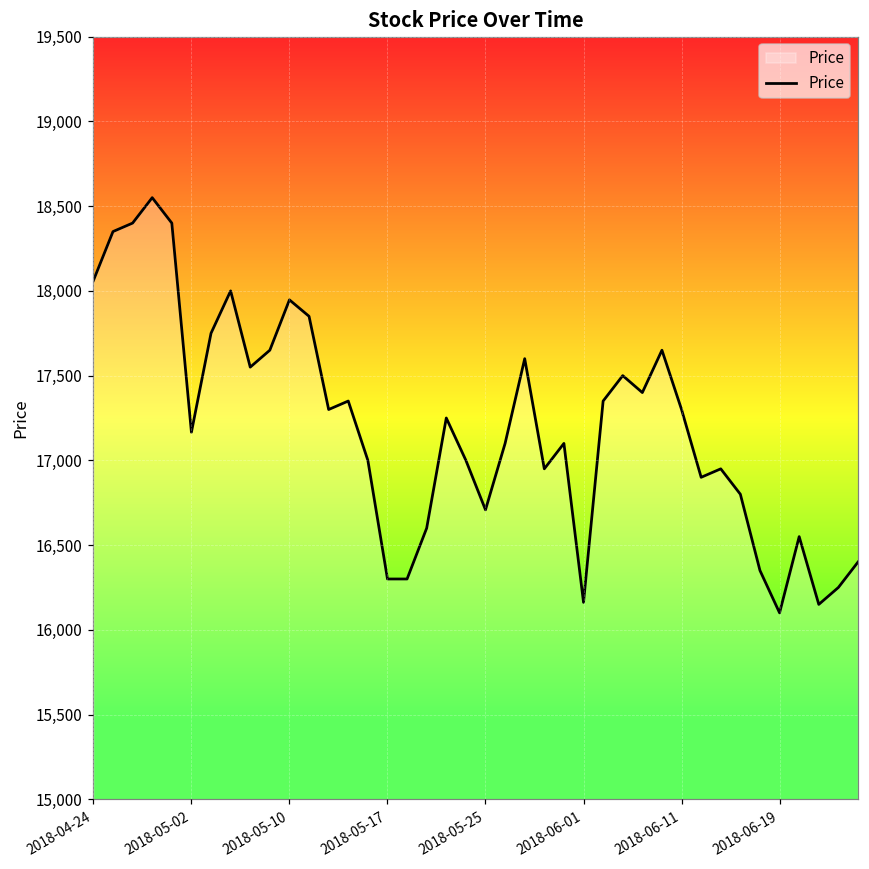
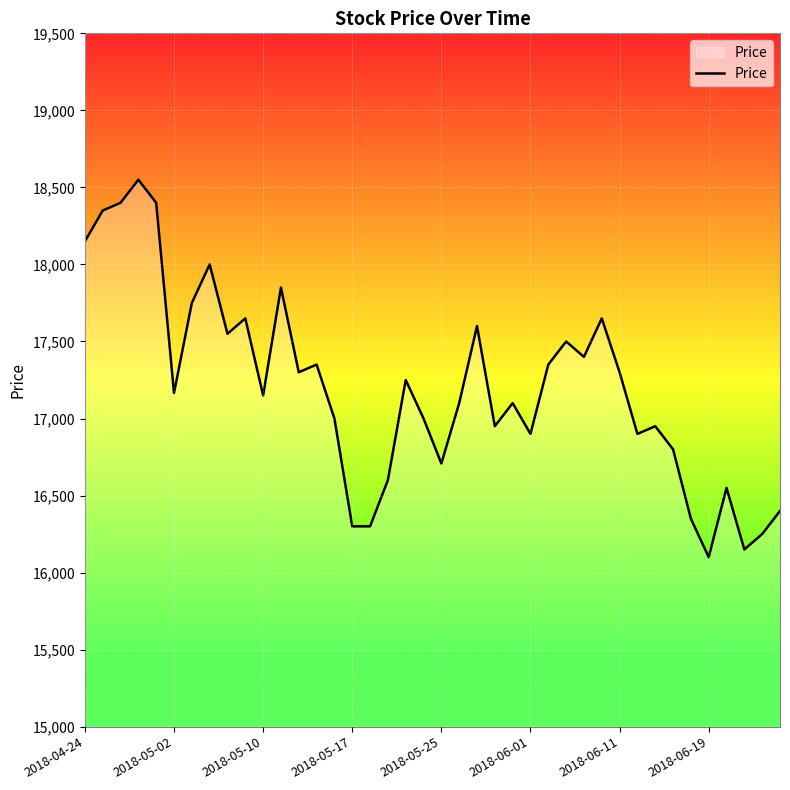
2018-04-24: 18,060 -> 18,150
2018-05-10: 17,950 -> 17,150
2018-06-01: 16,160 -> 16,900
